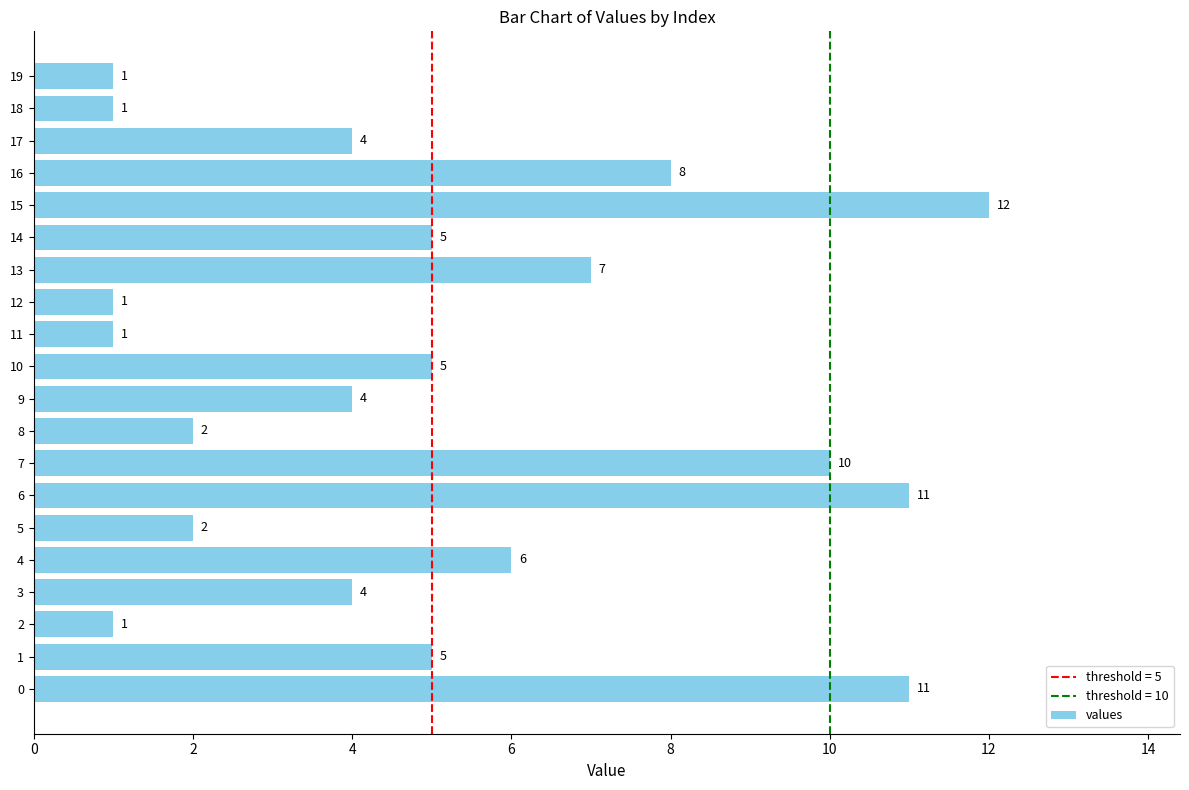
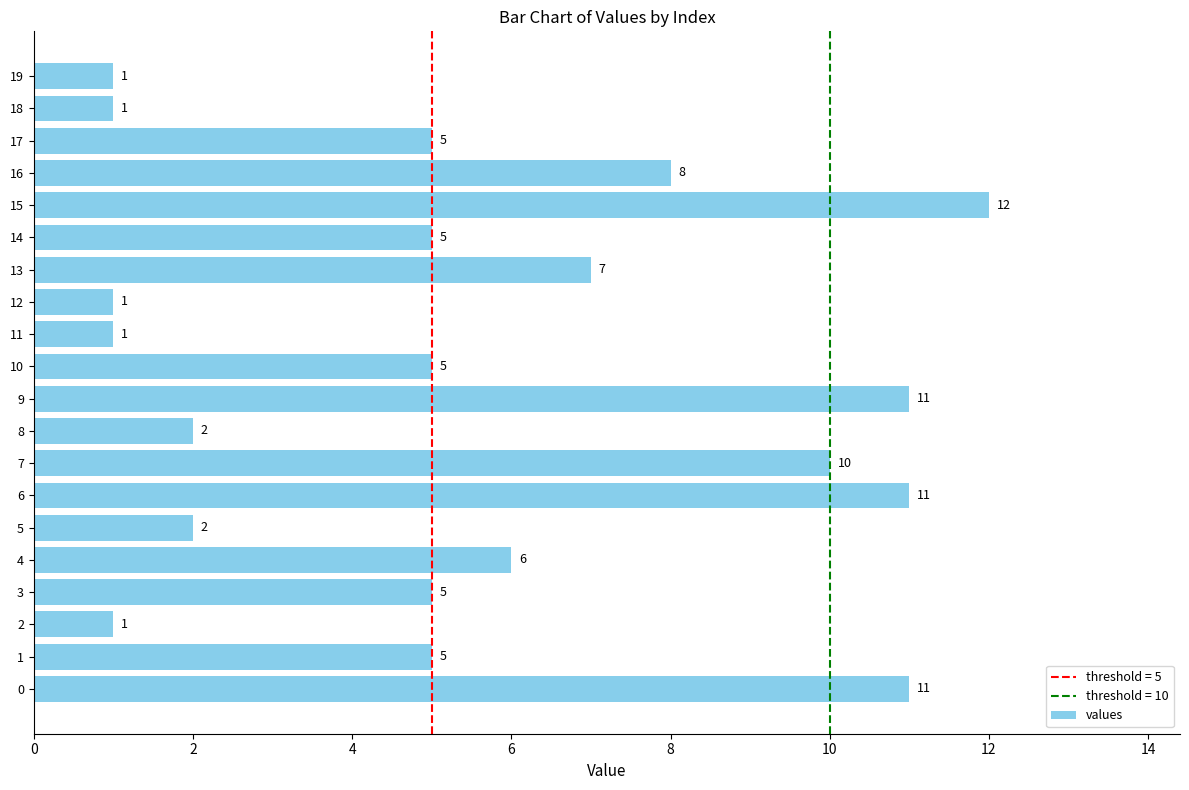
17: 4 -> 5
9: 4 -> 11
3: 4 -> 5
